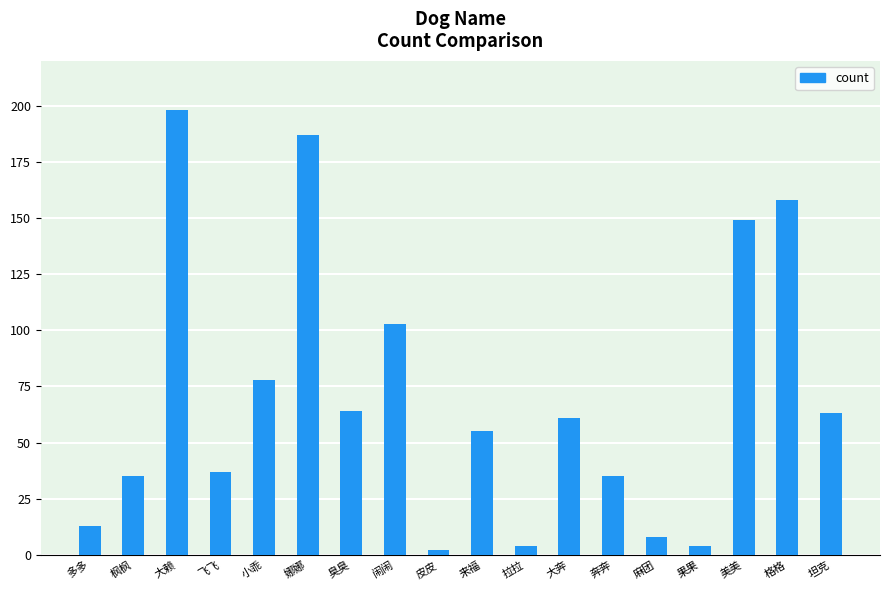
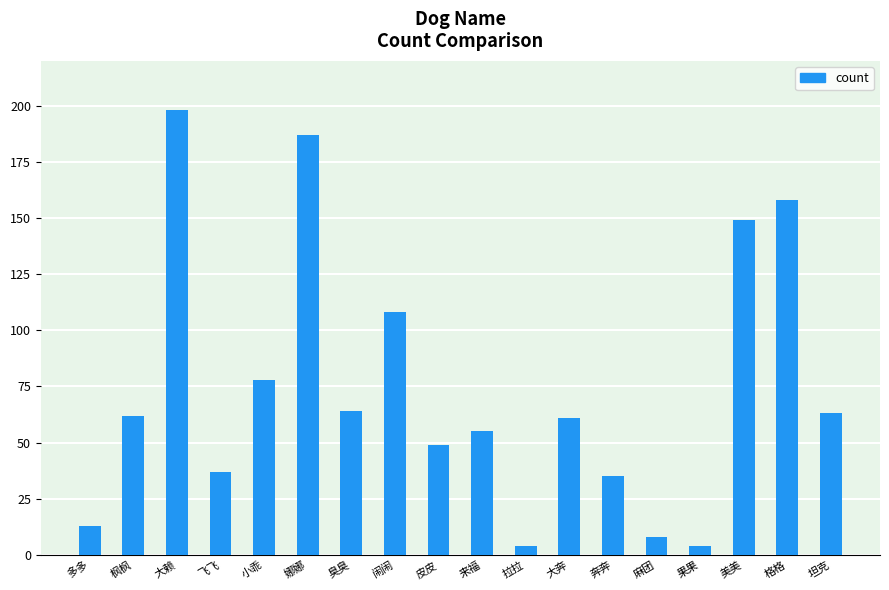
枫枫: 35 -> 62
闹闹: 103 -> 108
皮皮: 2 -> 49
